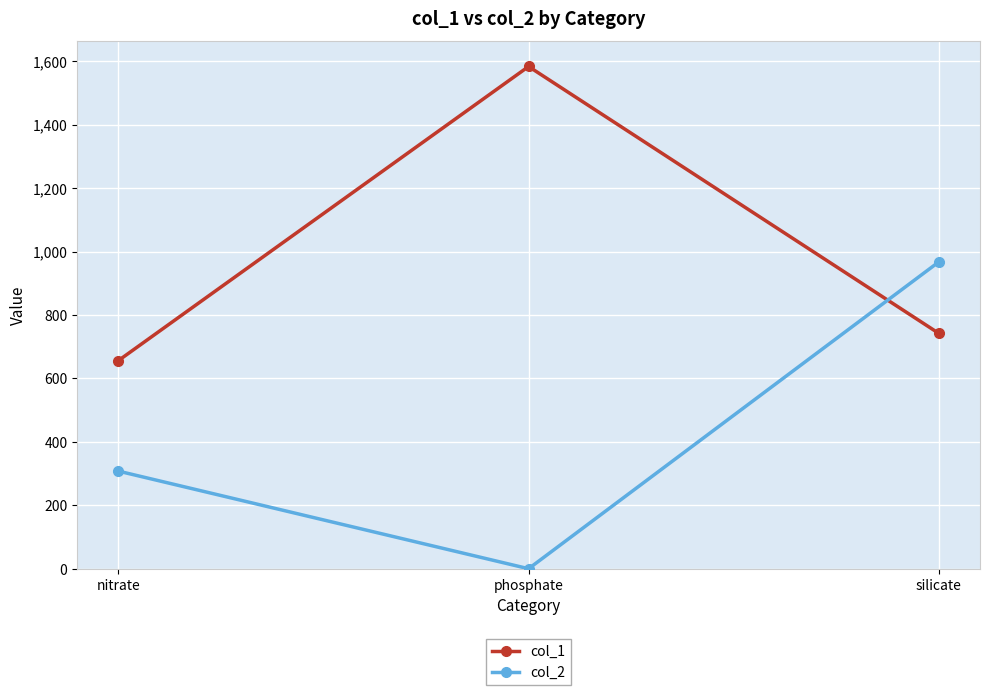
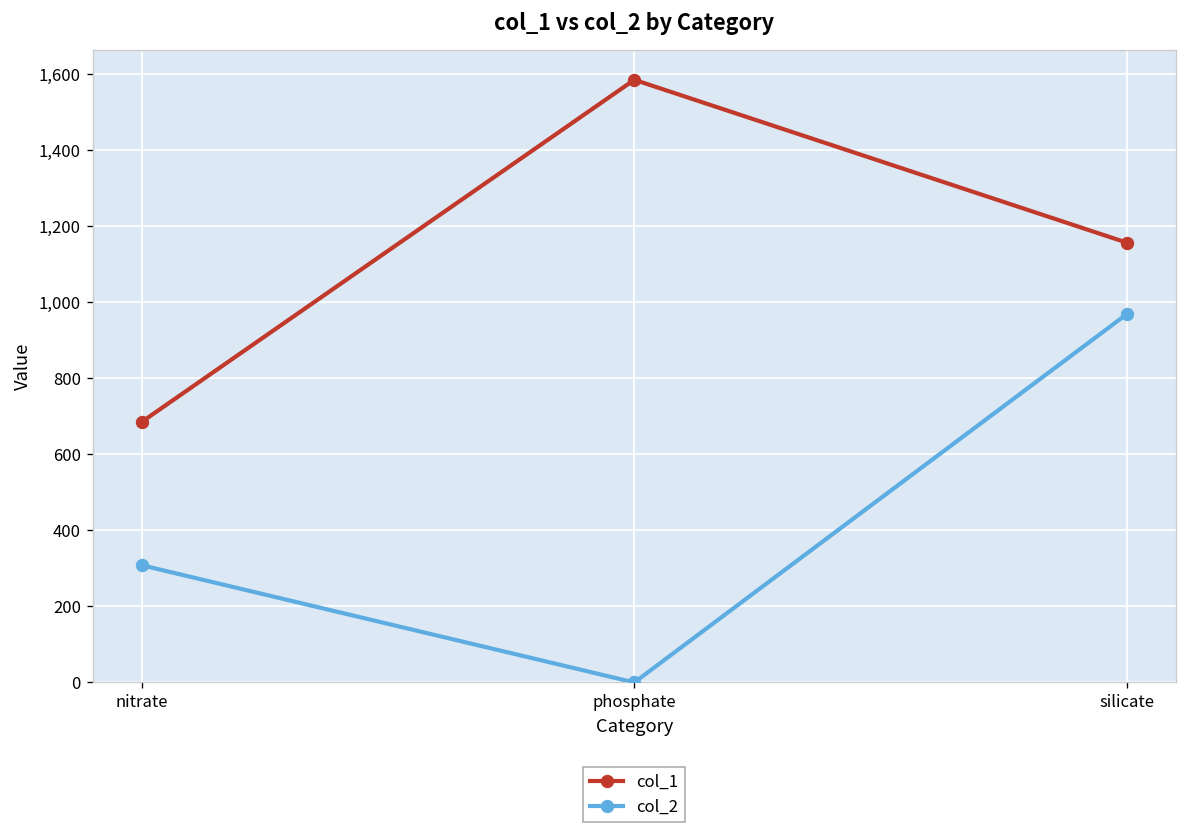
col_1, nitrate: 660 -> 690
col_1, silicate: 740 -> 1,160
